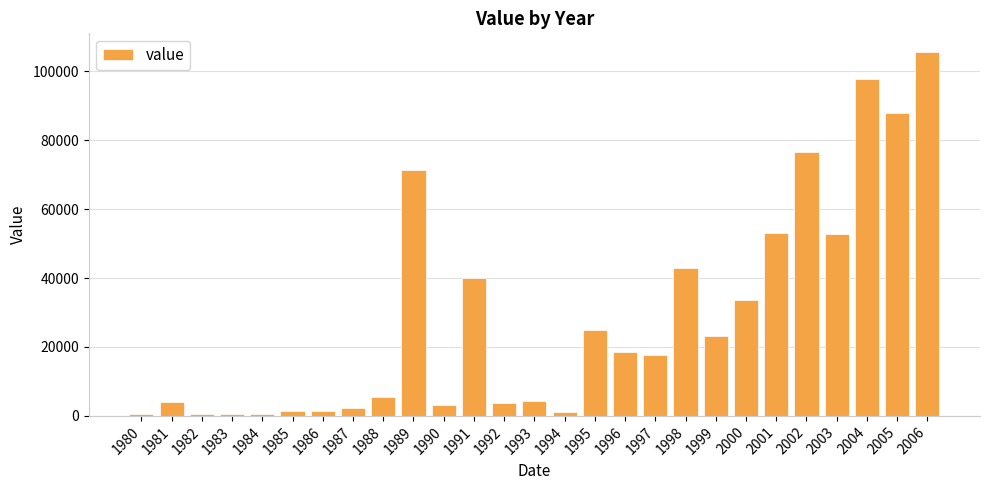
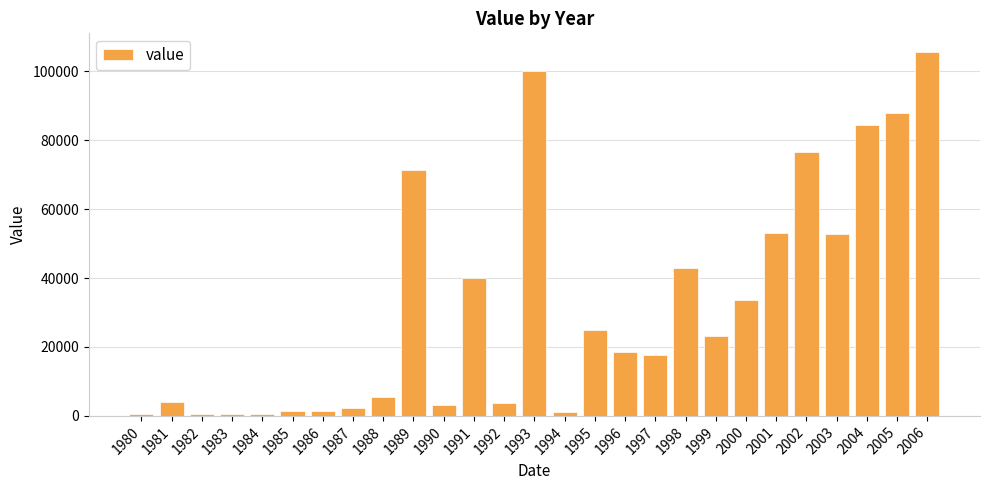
1993: 4000 -> 100000
2004: 98000 -> 84000
